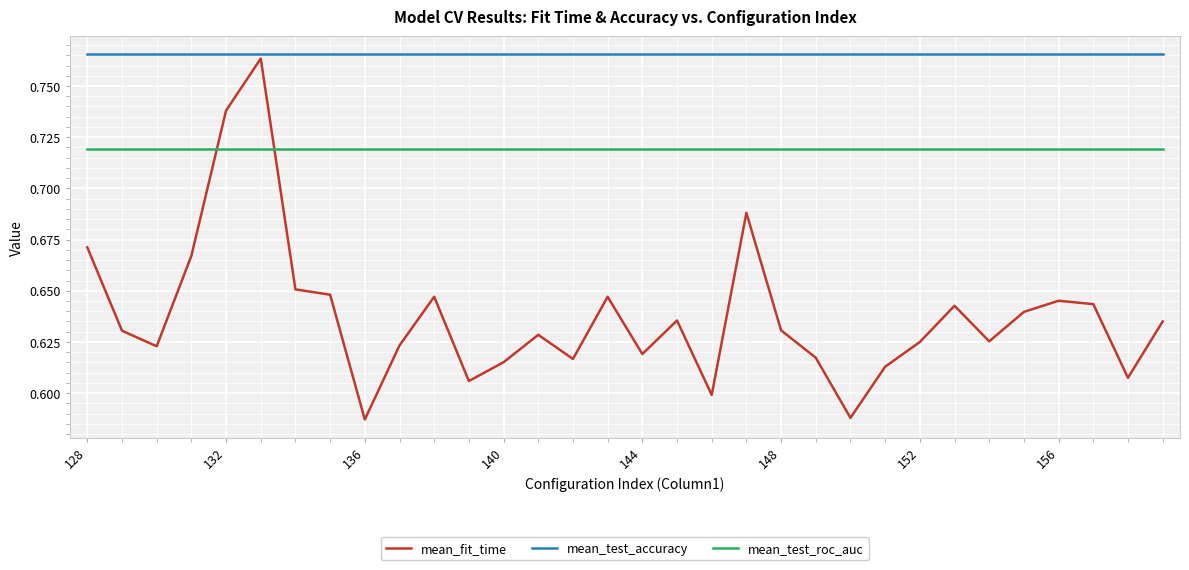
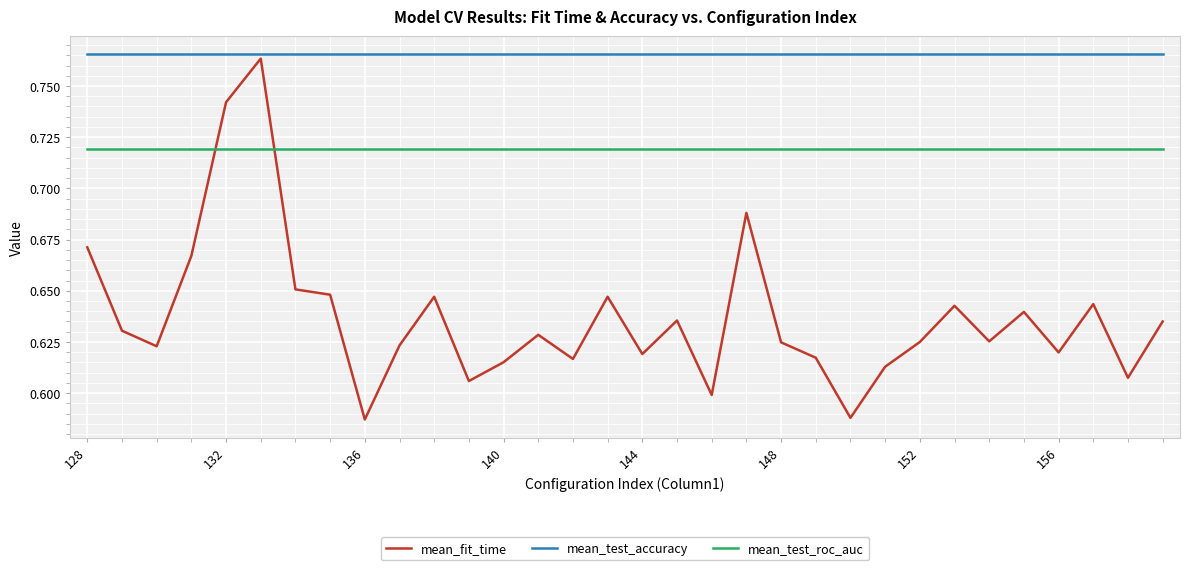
mean_fit_time, 132: 0.738 -> 0.742
mean_fit_time, 148: 0.631 -> 0.625
mean_fit_time, 156: 0.645 -> 0.620
